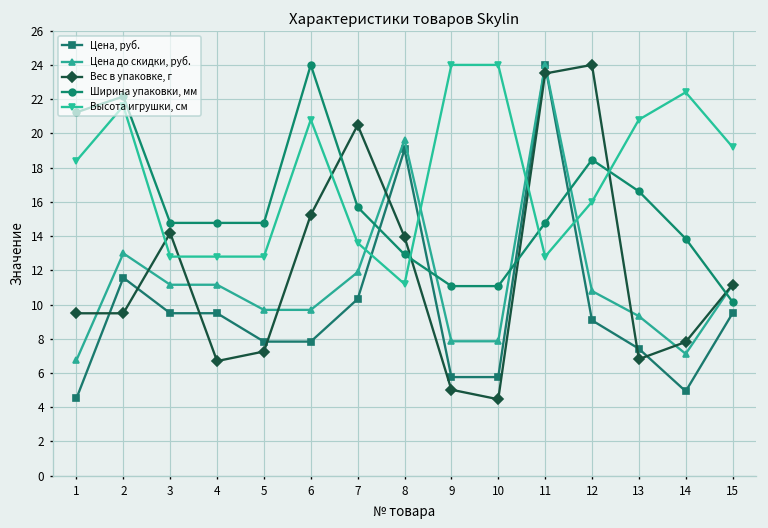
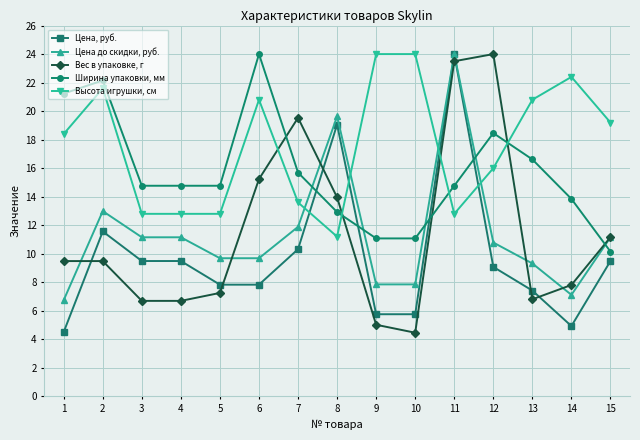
Вес в упаковке, г, 3: 14.2 -> 6.7
Вес в упаковке, г, 7: 20.5 -> 19.5
